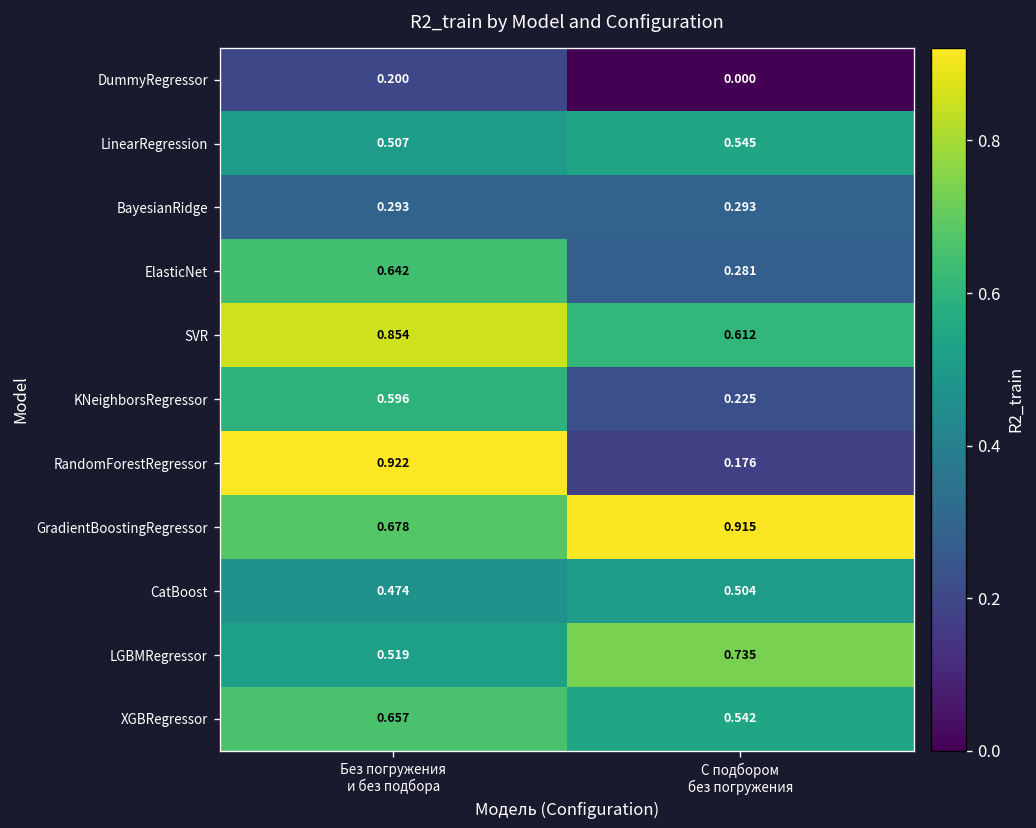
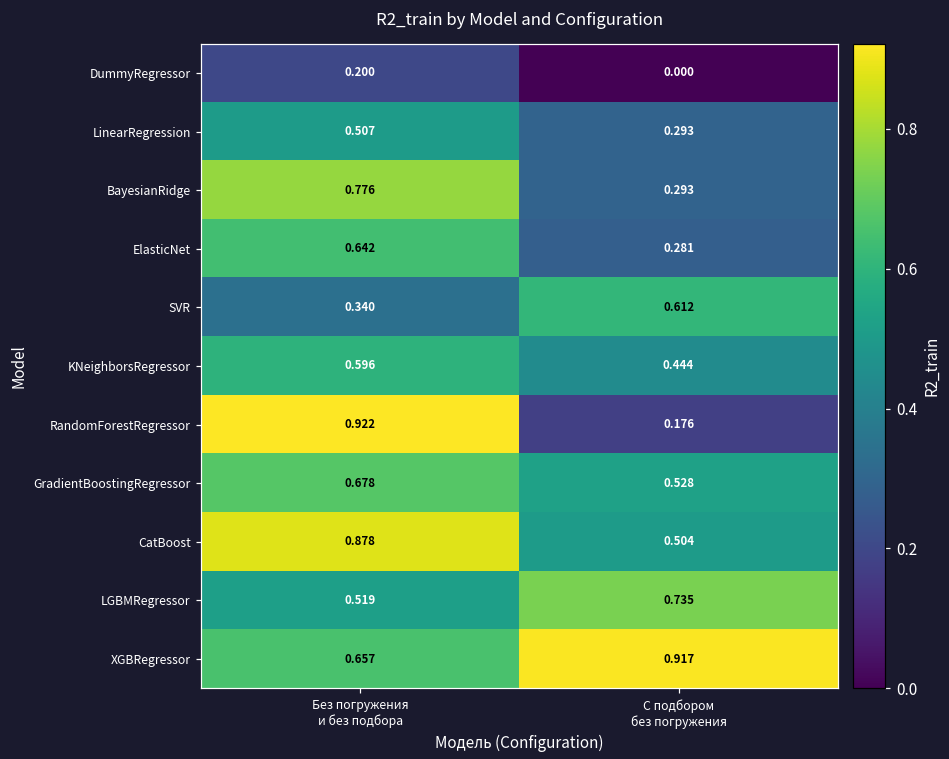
LinearRegression, С подбором без погружения: 0.545 -> 0.293
BayesianRidge, Без погружения и без подбора: 0.293 -> 0.776
SVR, Без погружения и без подбора: 0.854 -> 0.340
KNeighborsRegressor, С подбором без погружения: 0.225 -> 0.444
GradientBoostingRegressor, С подбором без погружения: 0.915 -> 0.528
CatBoost, Без погружения и без подбора: 0.474 -> 0.878
XGBRegressor, С подбором без погружения: 0.542 -> 0.917
